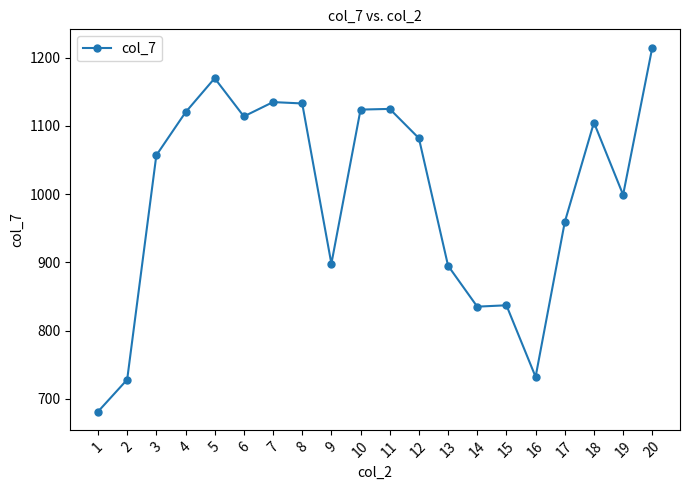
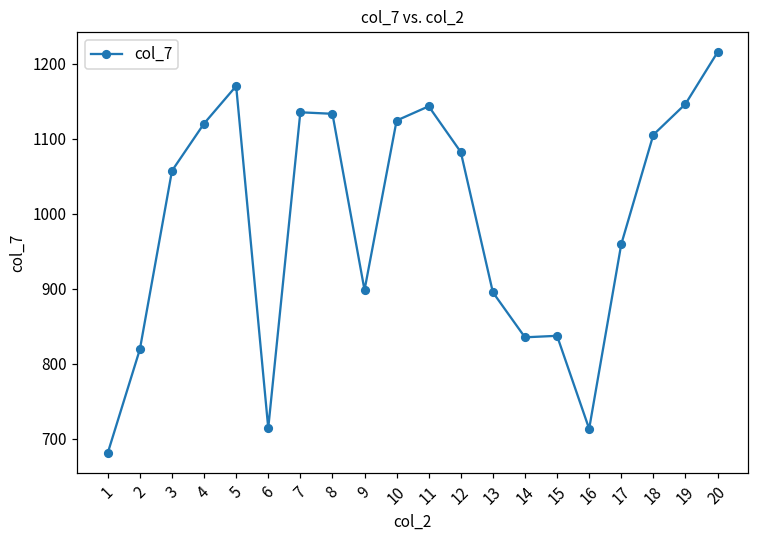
2: 730 -> 820
6: 1110 -> 710
11: 1130 -> 1140
16: 730 -> 710
19: 1000 -> 1150
